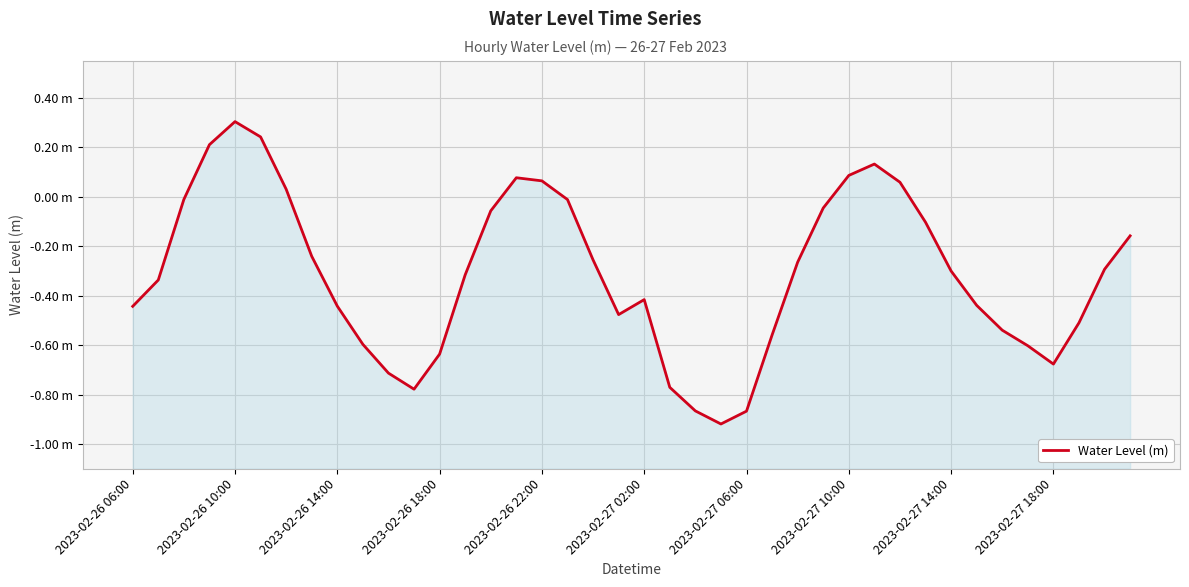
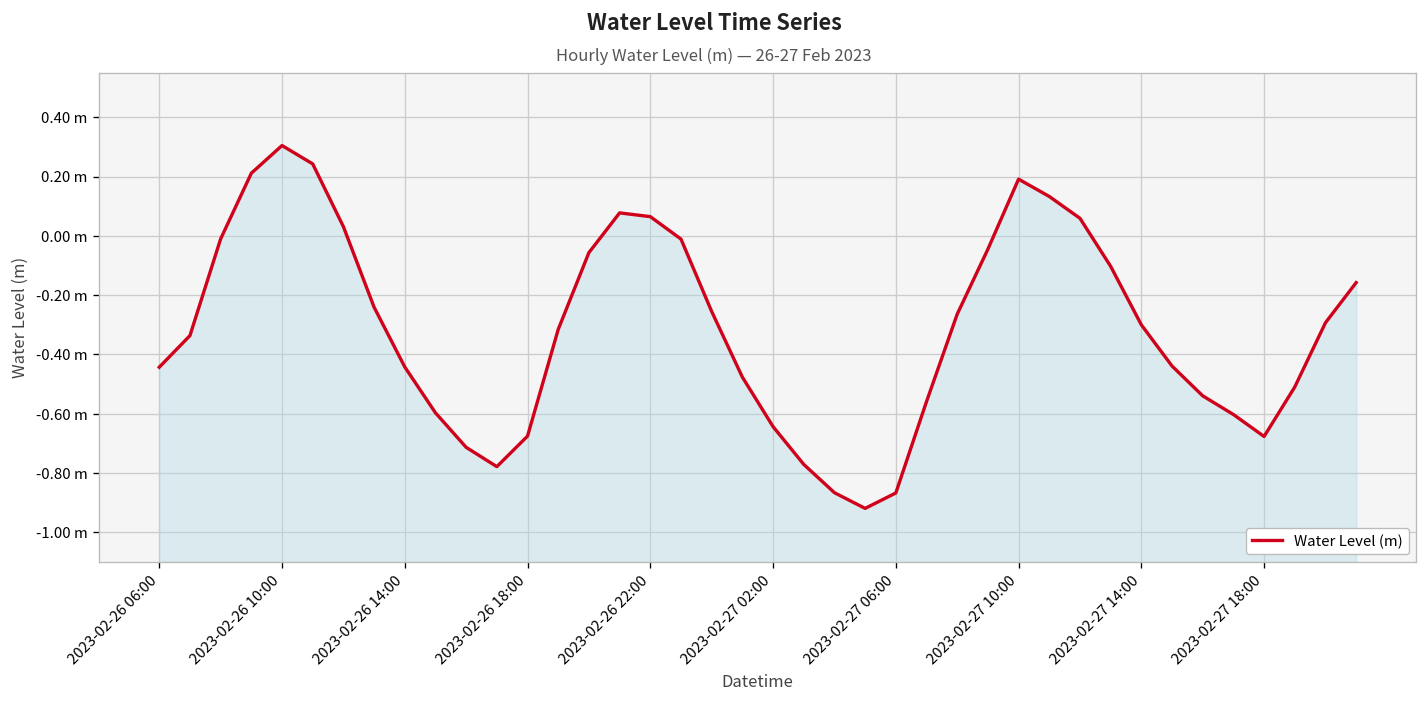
2023-02-26 18:00: -0.64 m -> -0.68 m
2023-02-27 02:00: -0.42 m -> -0.64 m
2023-02-27 10:00: 0.09 m -> 0.19 m
